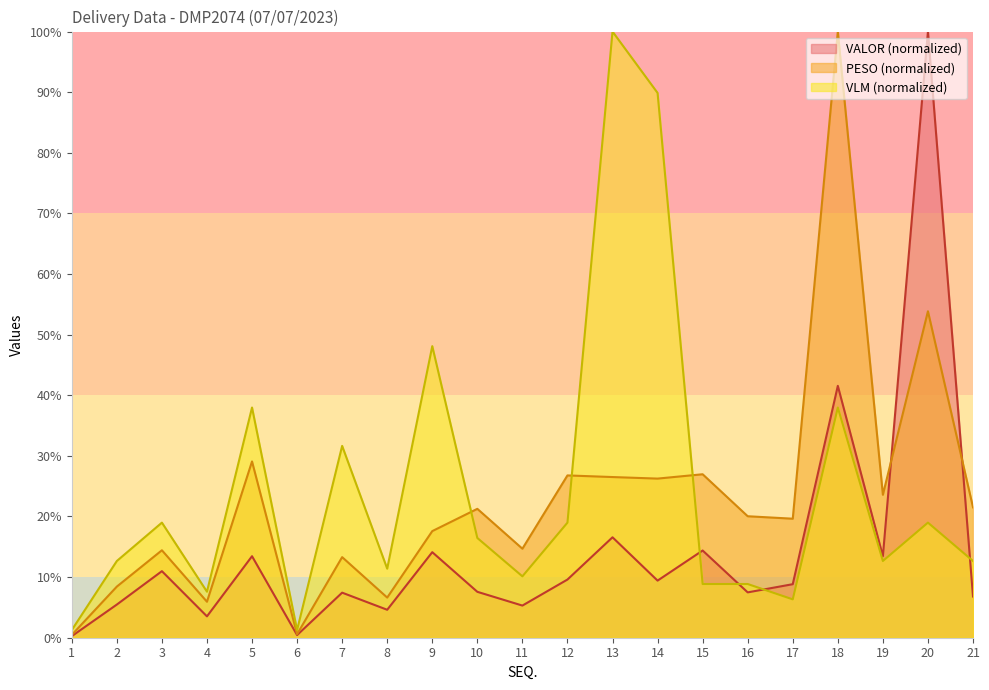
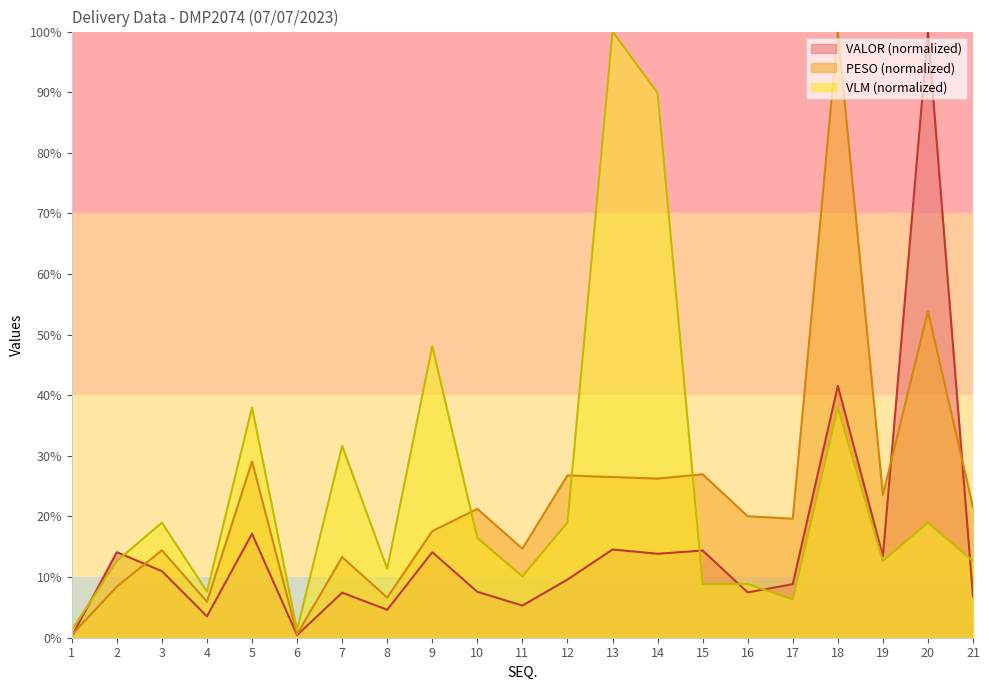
VALOR (normalized), 2: 5% -> 14%
VALOR (normalized), 5: 13% -> 17%
VALOR (normalized), 13: 17% -> 15%
VALOR (normalized), 14: 9% -> 14%
